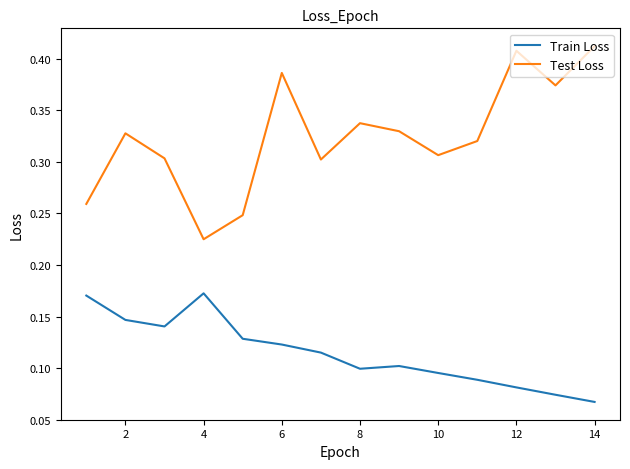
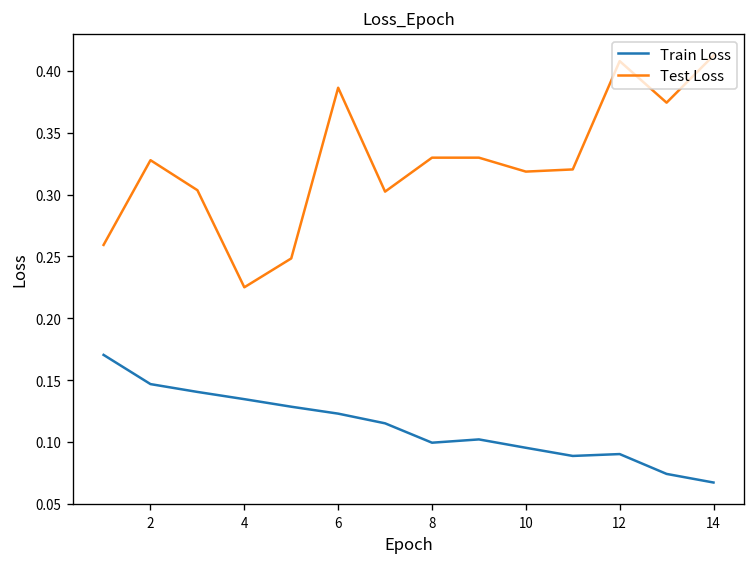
Train Loss, 4: 0.172 -> 0.135
Test Loss, 8: 0.338 -> 0.330
Test Loss, 10: 0.307 -> 0.319
Train Loss, 12: 0.081 -> 0.090
